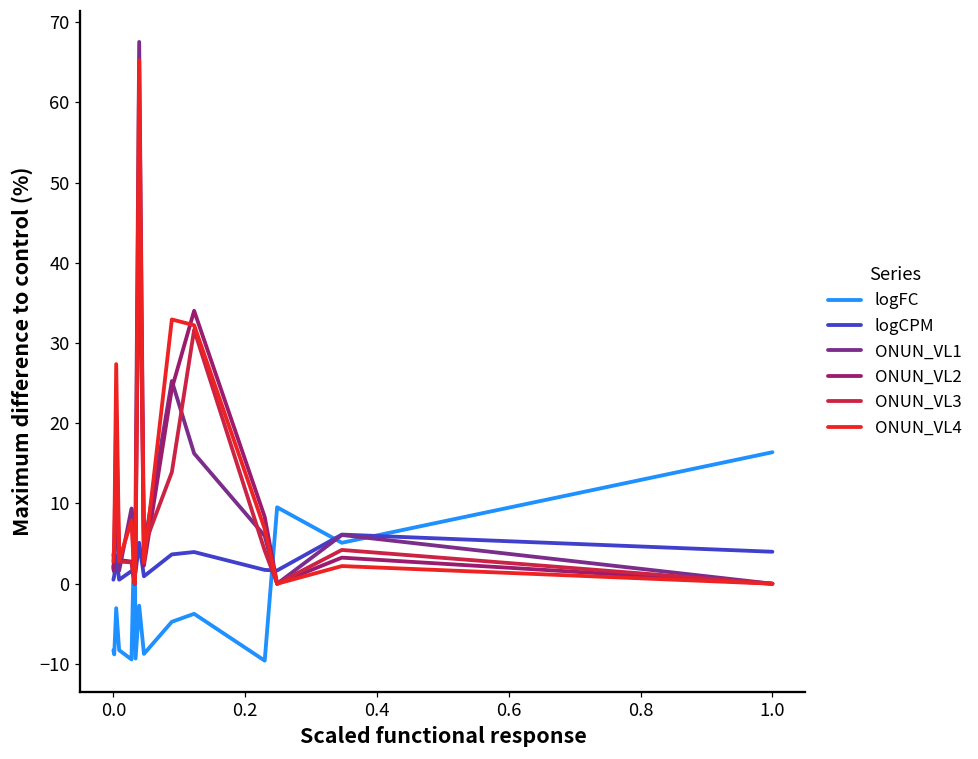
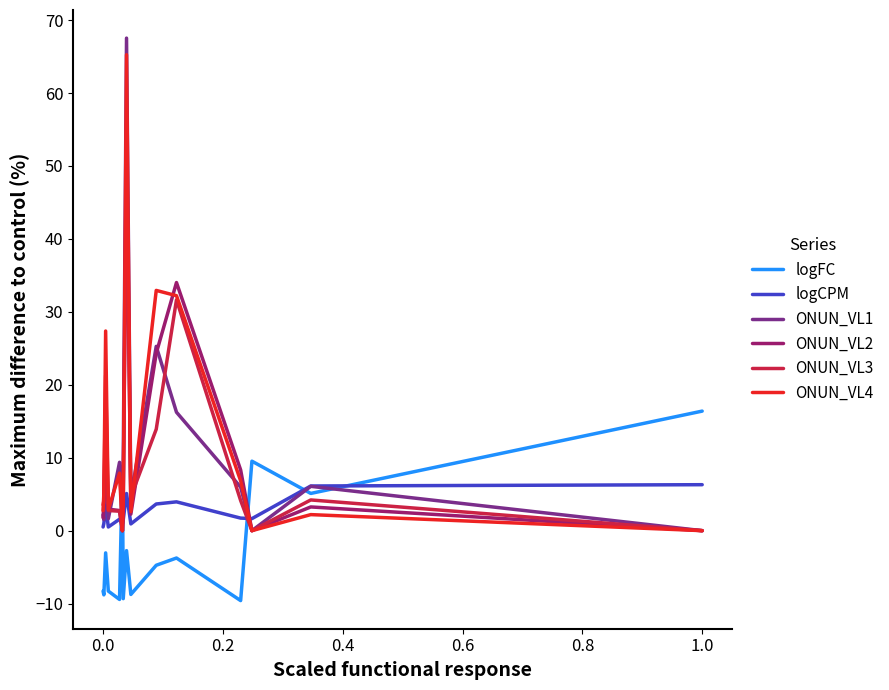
logCPM, 1.0: 4 -> 6
